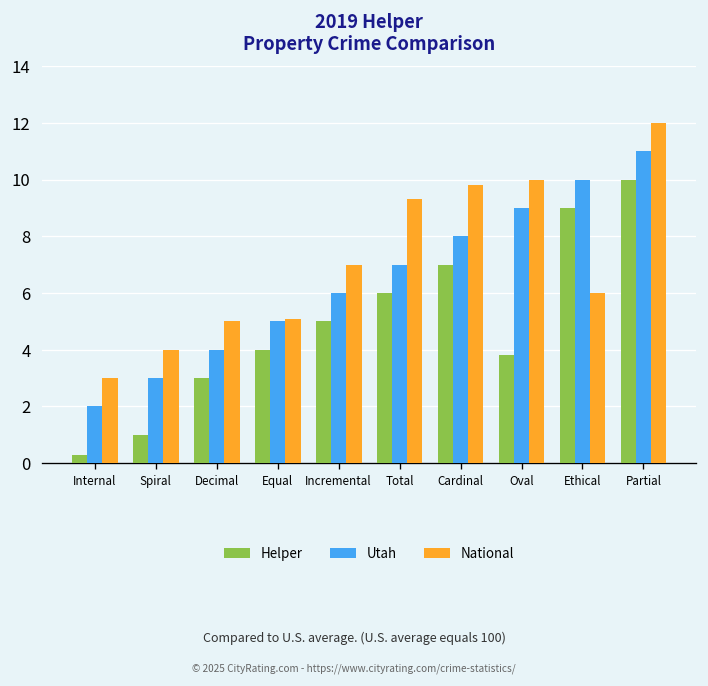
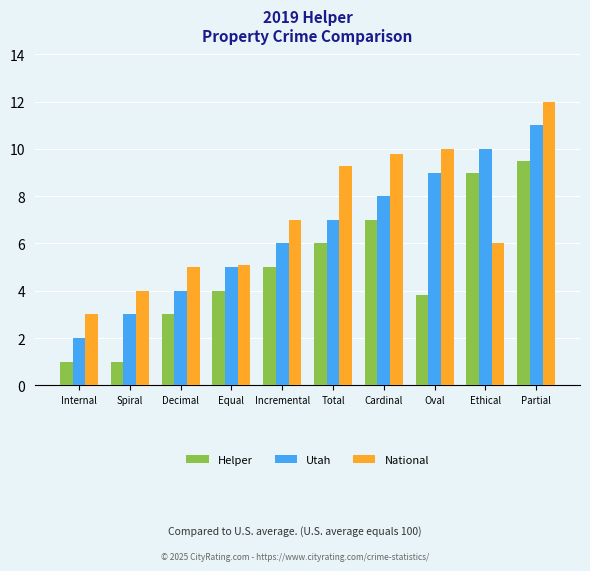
Helper, Internal: 0.3 -> 1.0
Helper, Partial: 10.0 -> 9.5
